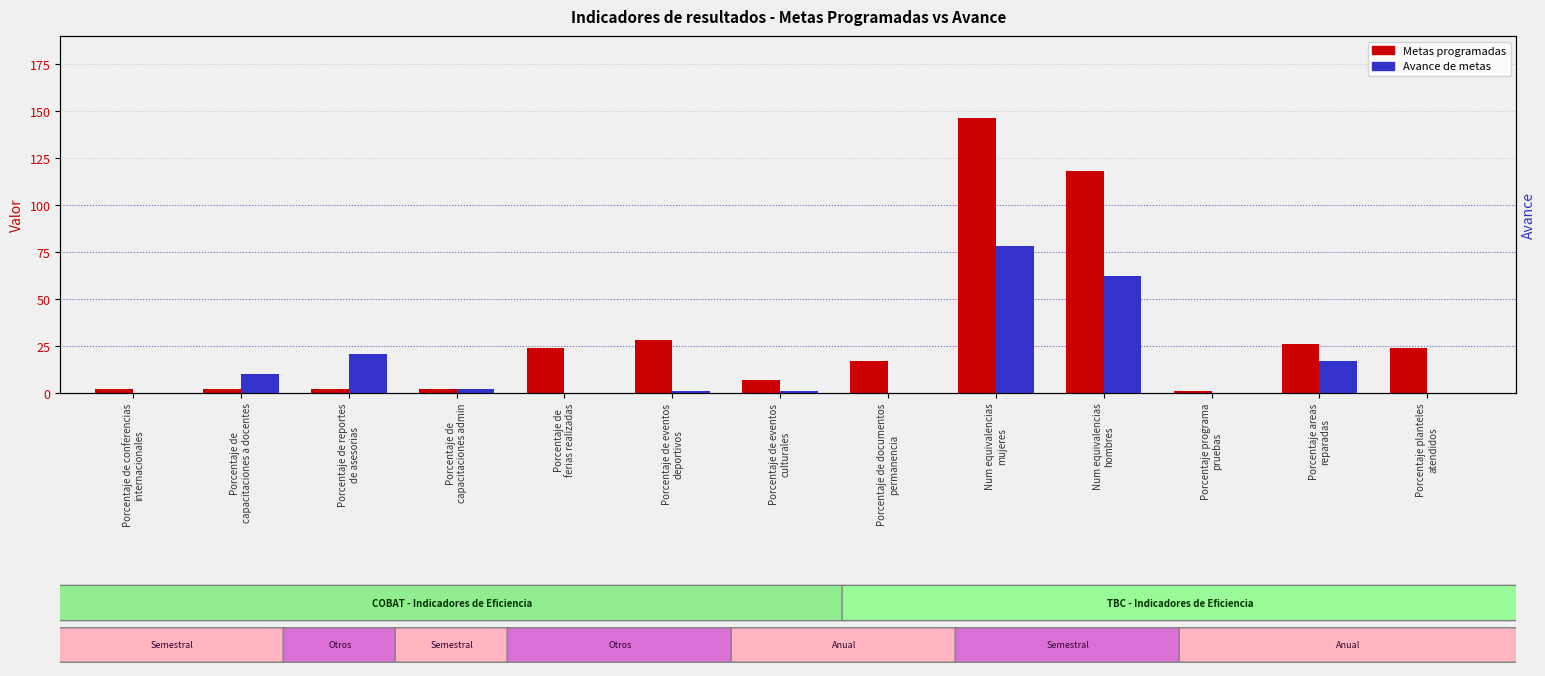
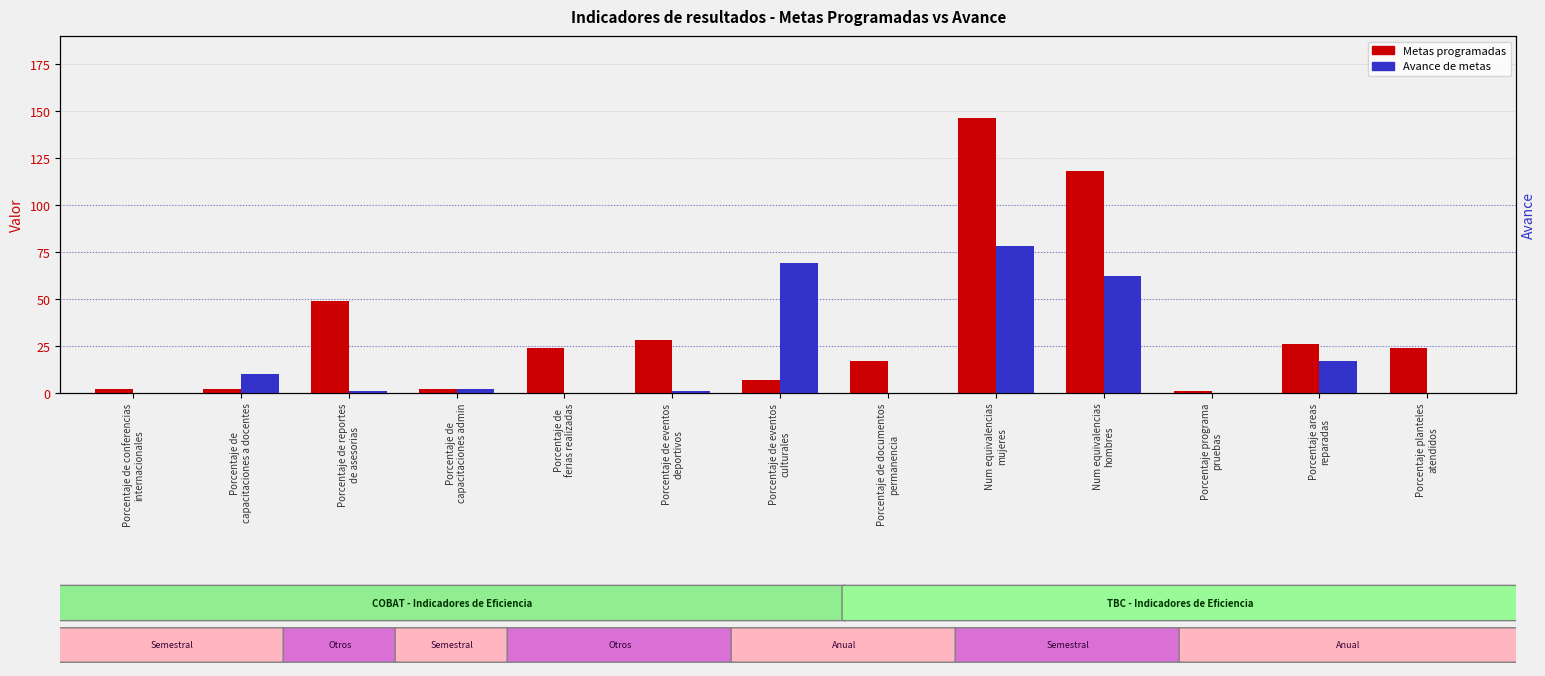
Metas programadas, Porcentaje de reportes de asesorias: 2 -> 49
Avance de metas, Porcentaje de reportes de asesorias: 21 -> 1
Avance de metas, Porcentaje de eventos culturales: 1 -> 69
